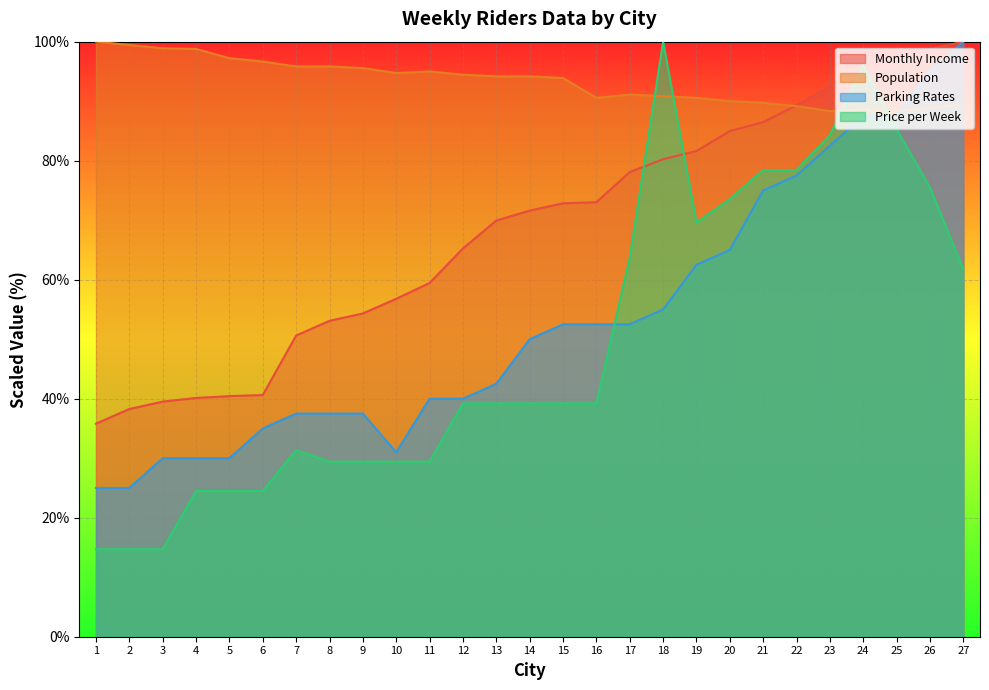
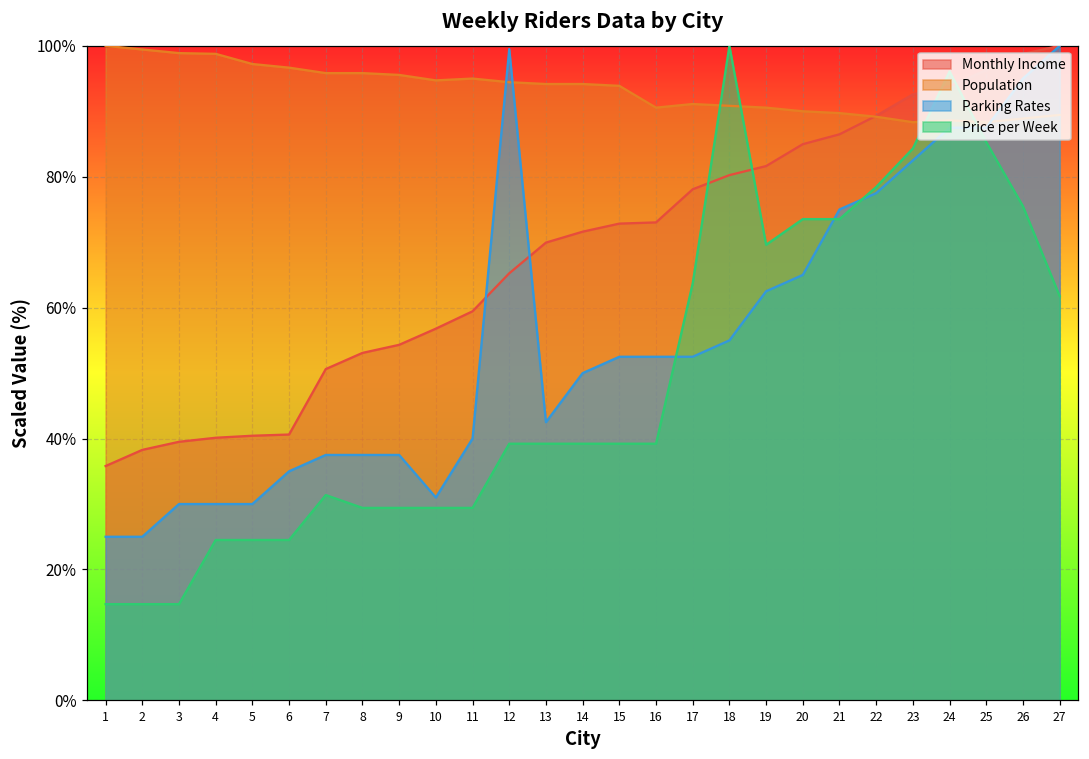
Parking Rates, 12: 40% -> 100%
Price per Week, 21: 78% -> 74%
